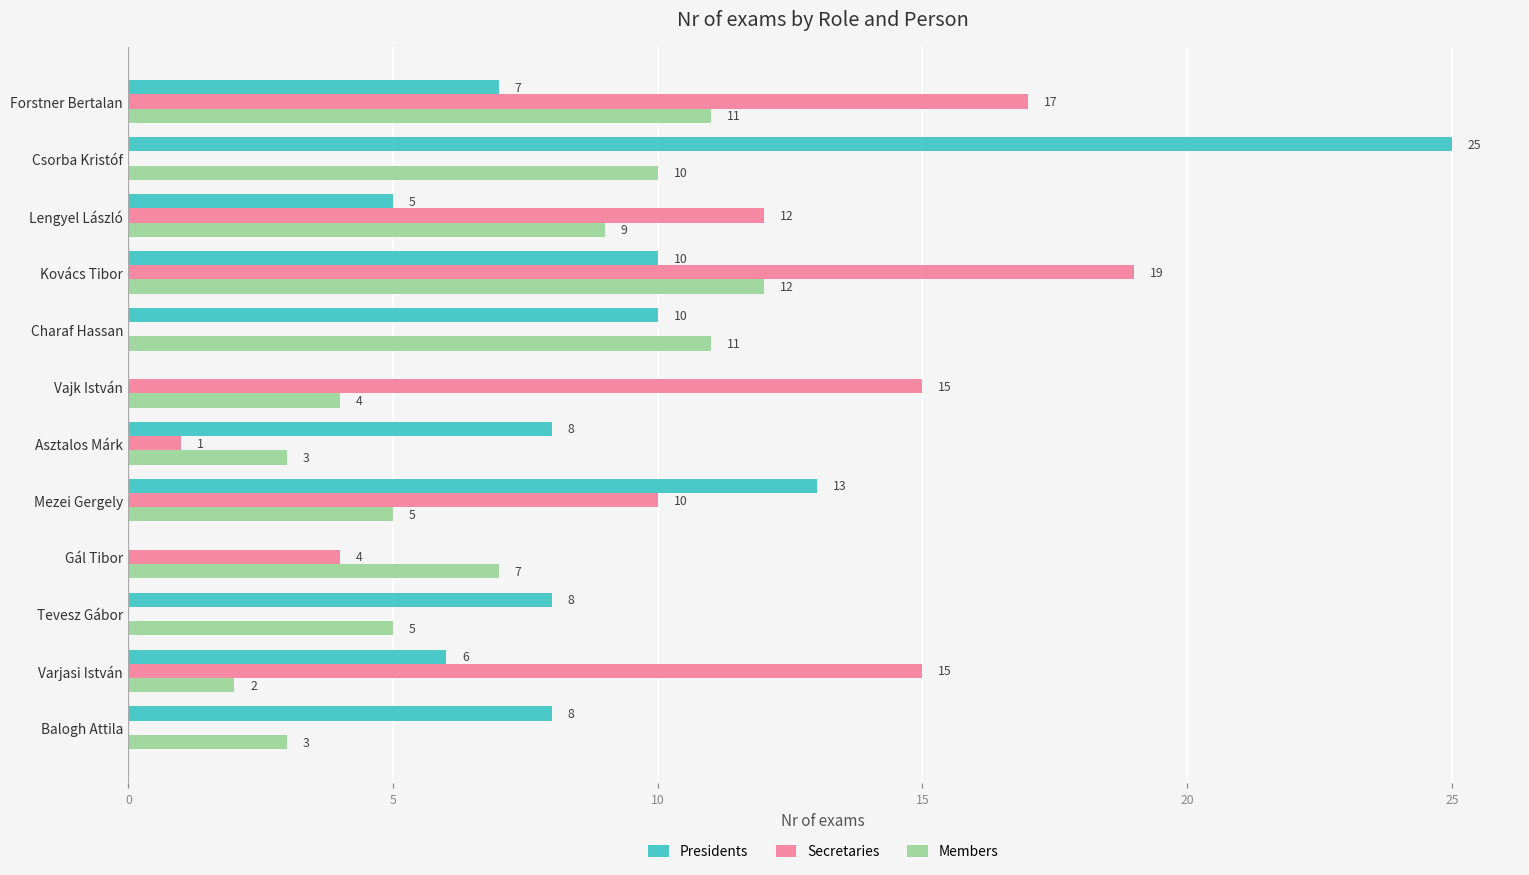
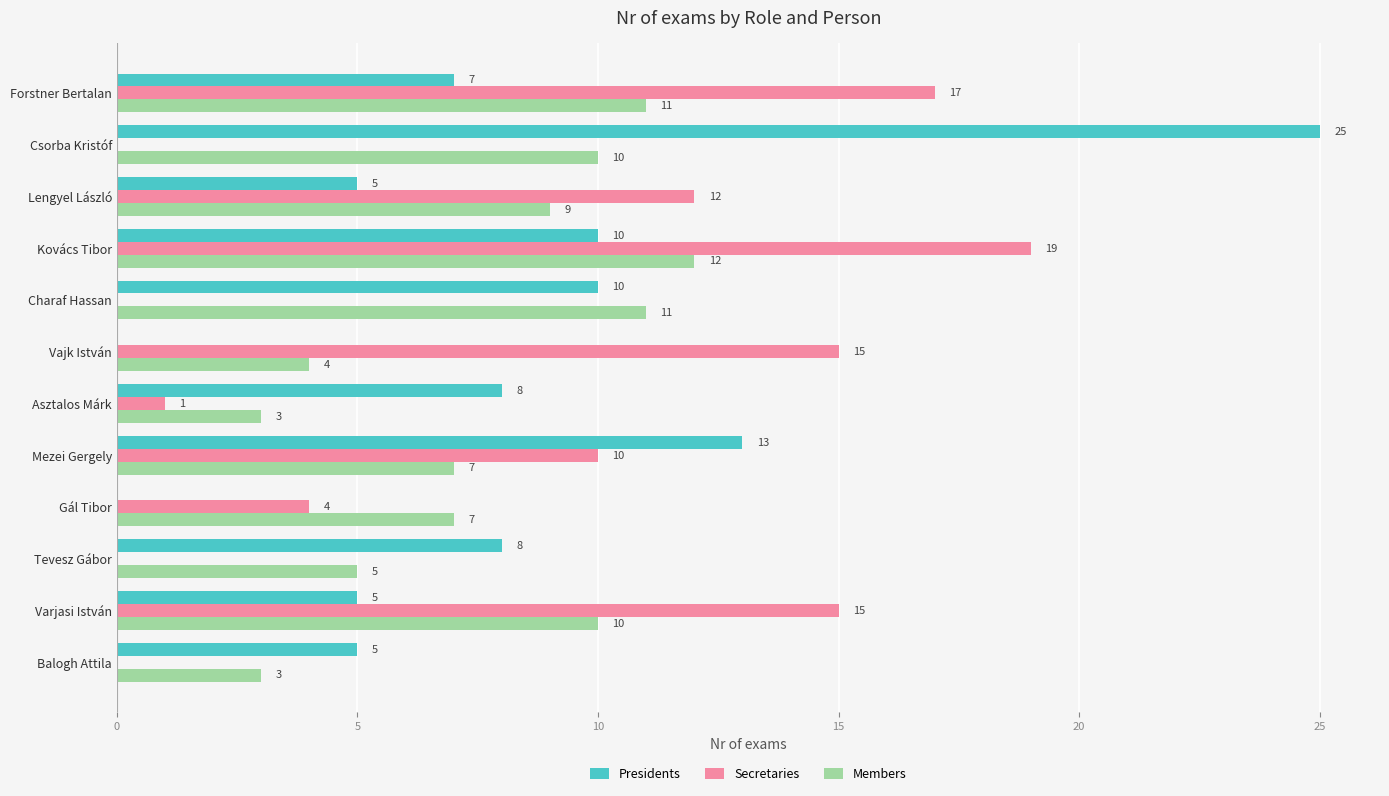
Members, Mezei Gergely: 5 -> 7
Presidents, Varjasi István: 6 -> 5
Members, Varjasi István: 2 -> 10
Presidents, Balogh Attila: 8 -> 5
